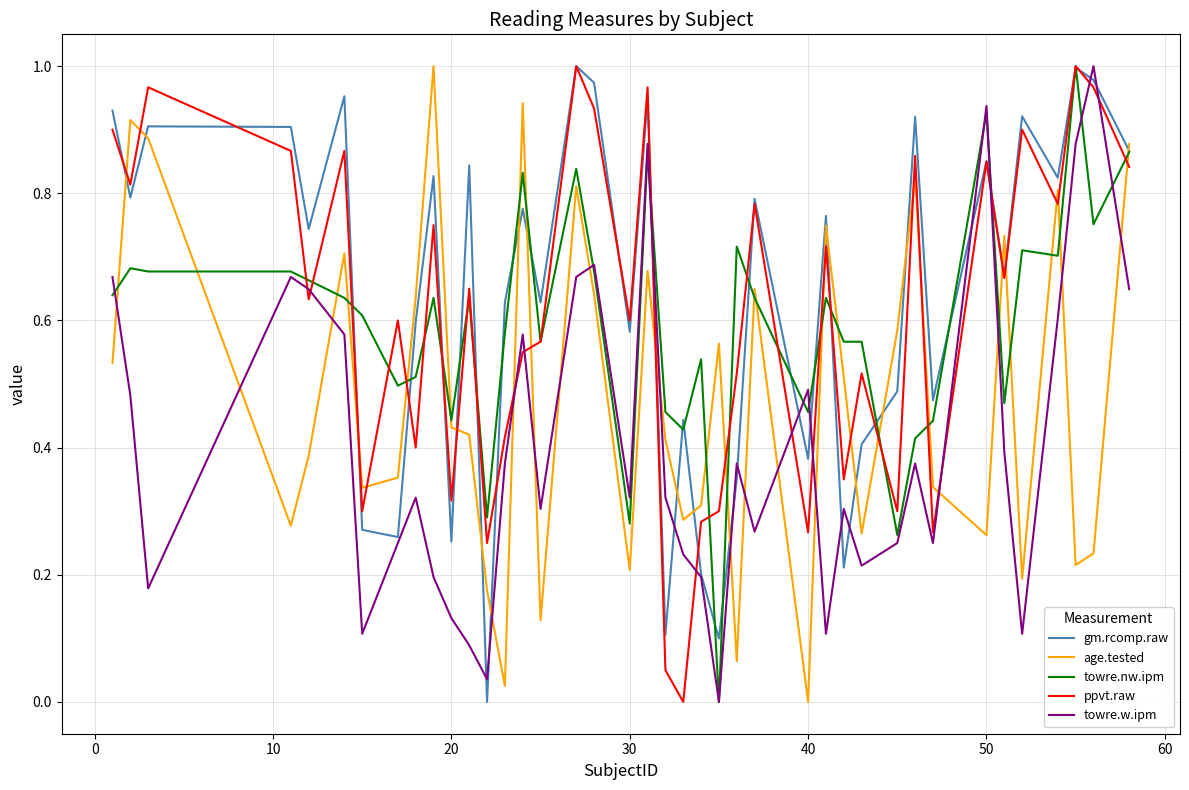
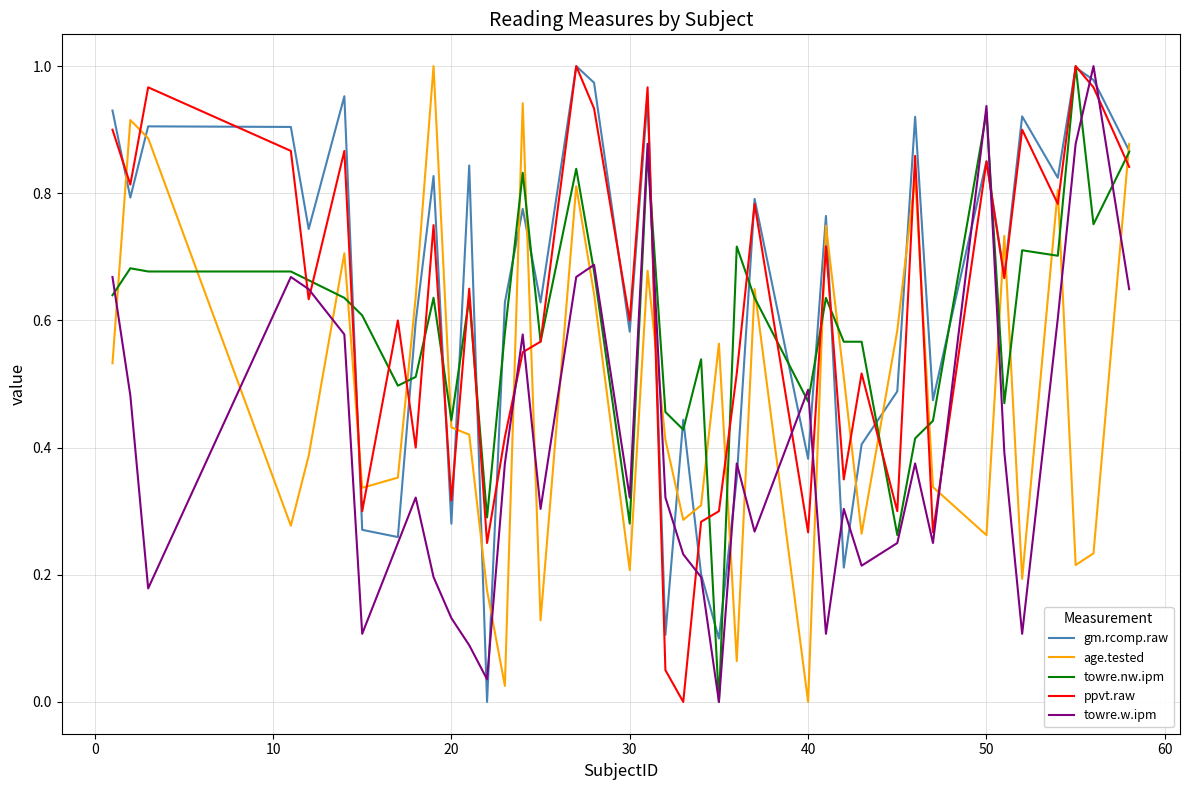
gm.rcomp.raw, 20: 0.25 -> 0.28
towre.nw.ipm, 40: 0.46 -> 0.47
